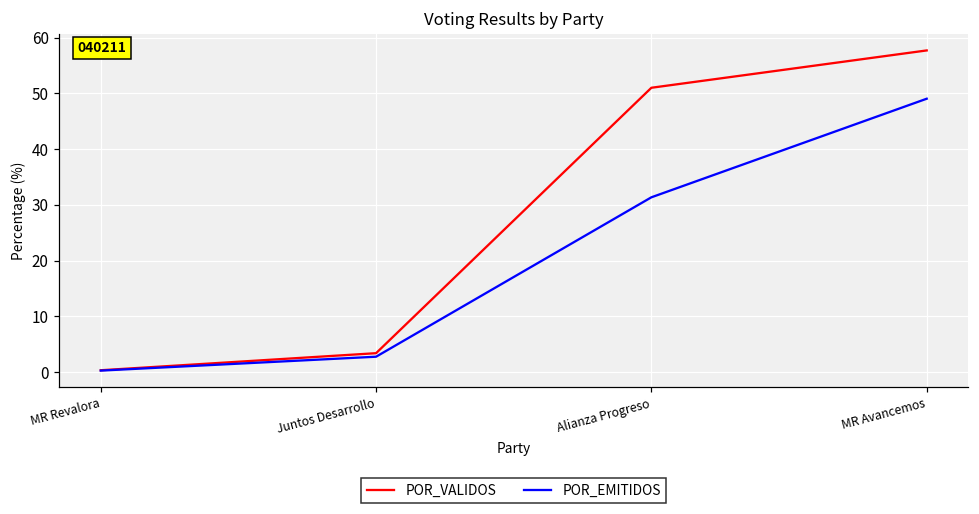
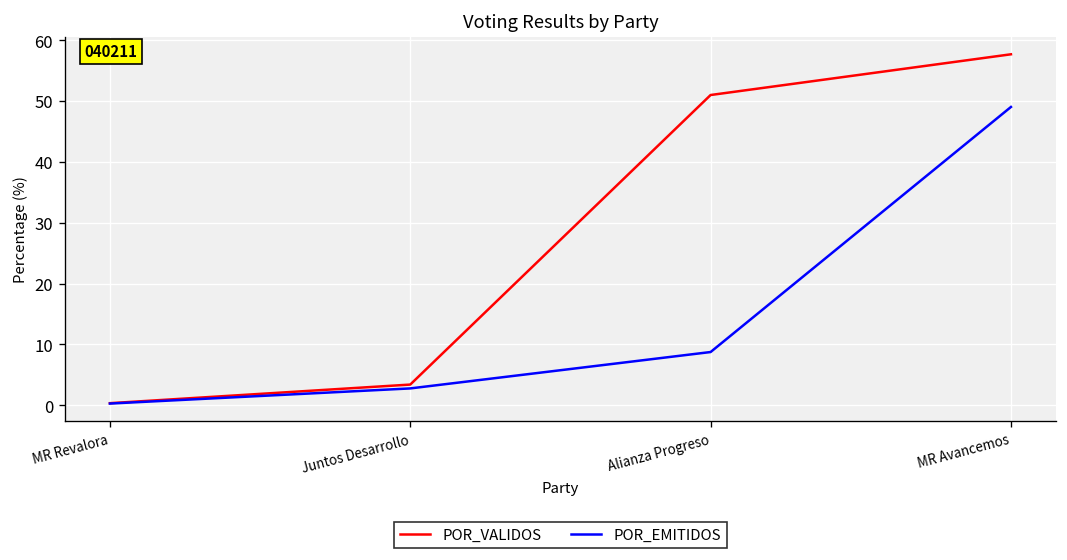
POR_EMITIDOS, Alianza Progreso: 31 -> 9
